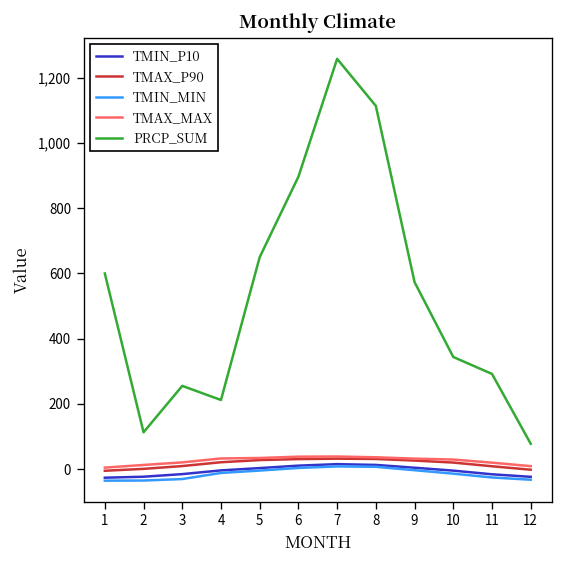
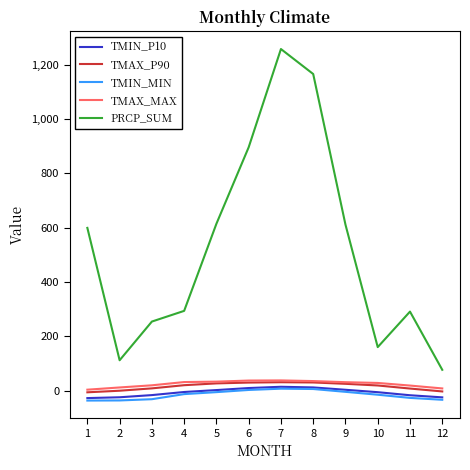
PRCP_SUM, 4: 210 -> 290
PRCP_SUM, 5: 650 -> 610
PRCP_SUM, 8: 1,110 -> 1,170
PRCP_SUM, 9: 570 -> 610
PRCP_SUM, 10: 340 -> 160
